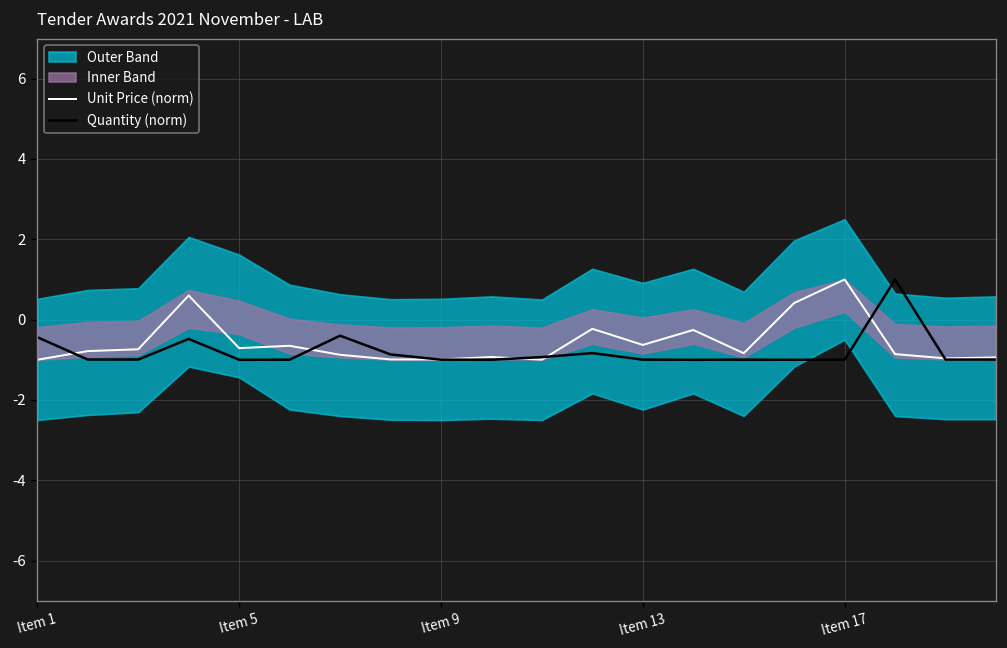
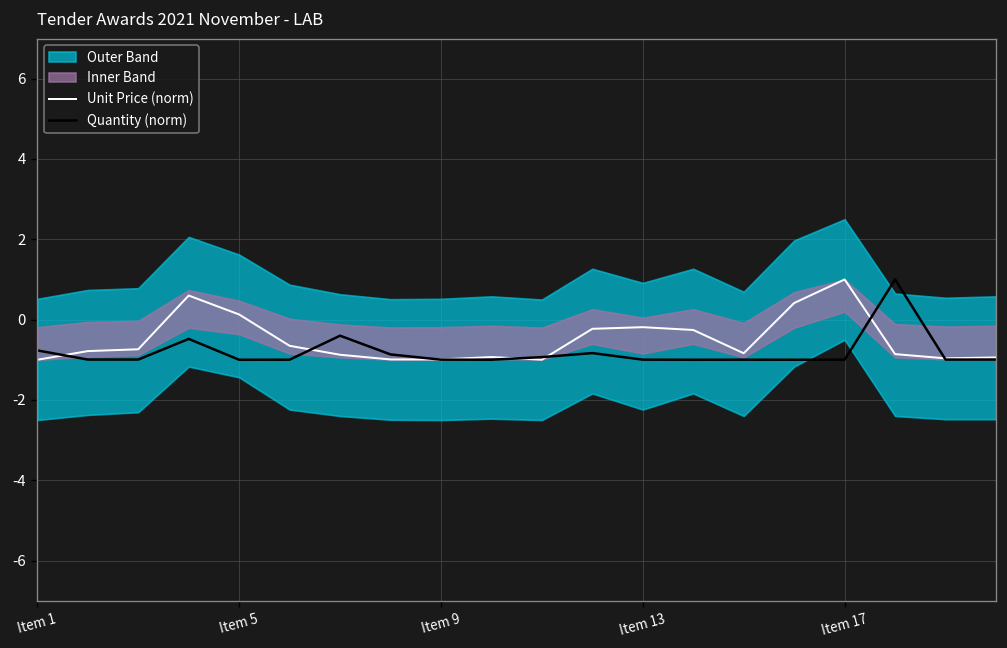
Quantity (norm), Item 1: -0.4 -> -0.8
Unit Price (norm), Item 5: -0.7 -> 0.1
Unit Price (norm), Item 13: -0.6 -> -0.2
